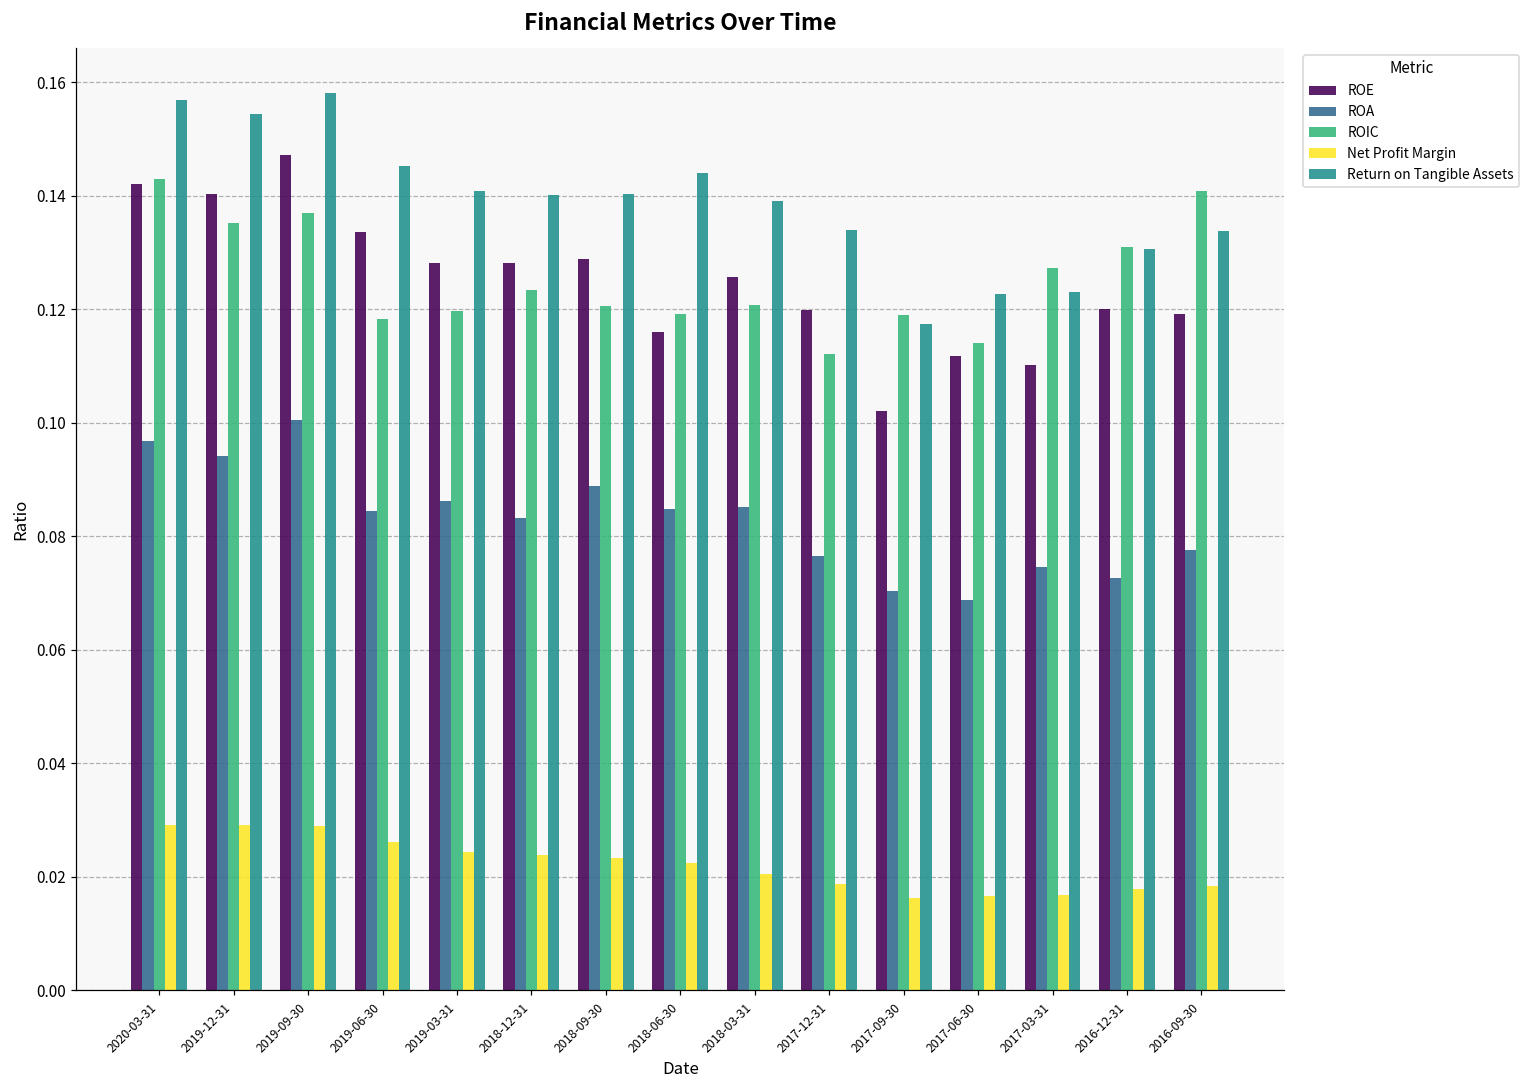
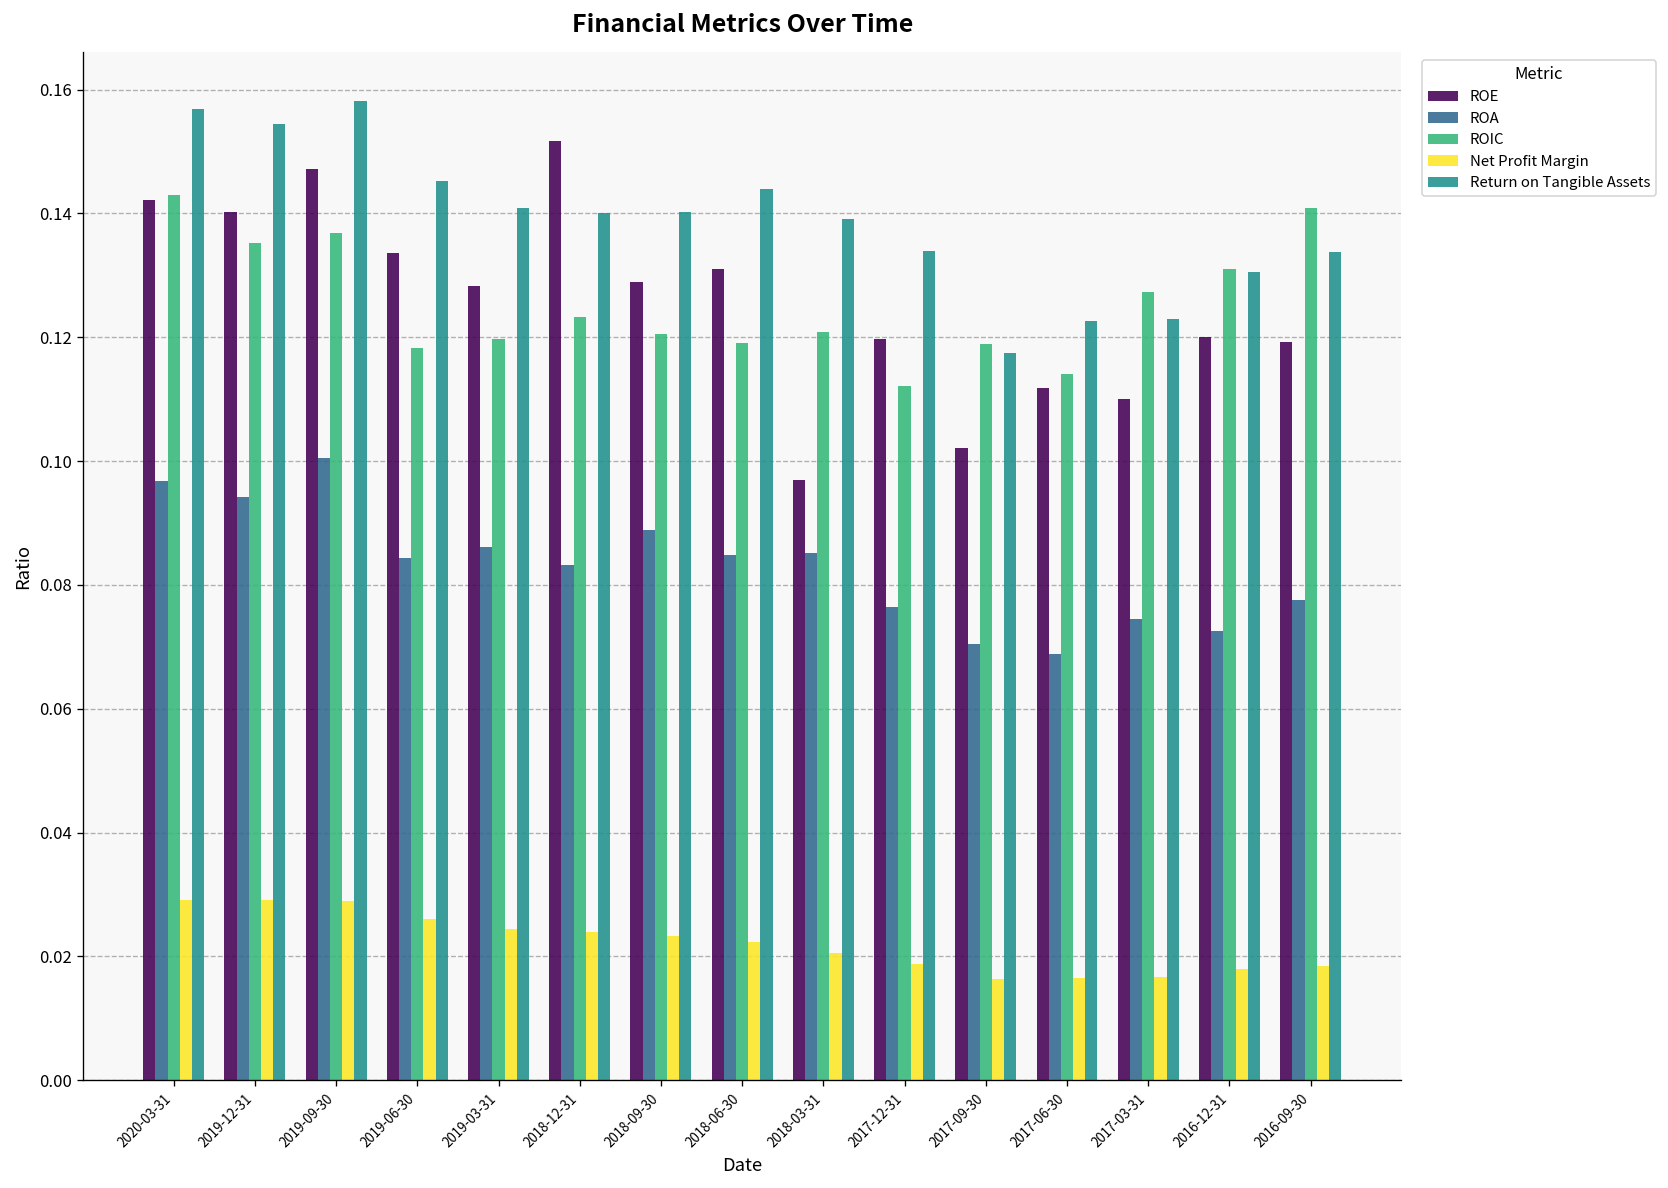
ROE, 2018-12-31: 0.128 -> 0.152
ROE, 2018-06-30: 0.116 -> 0.131
ROE, 2018-03-31: 0.126 -> 0.097
